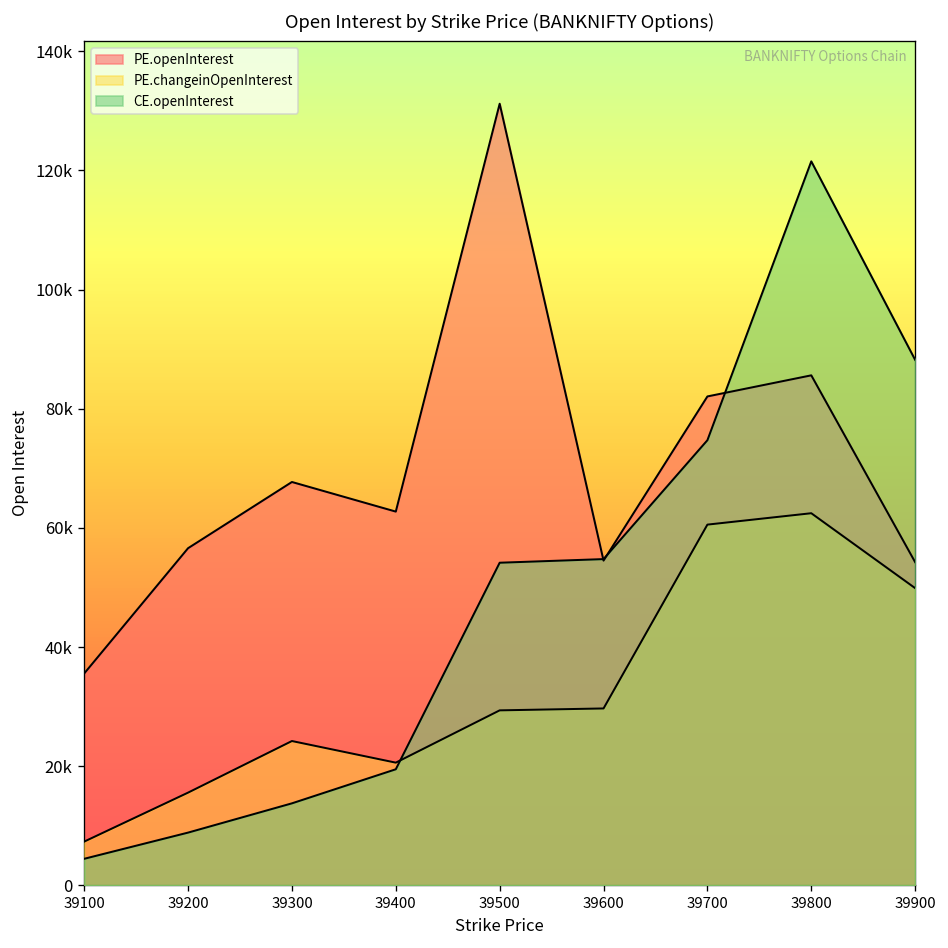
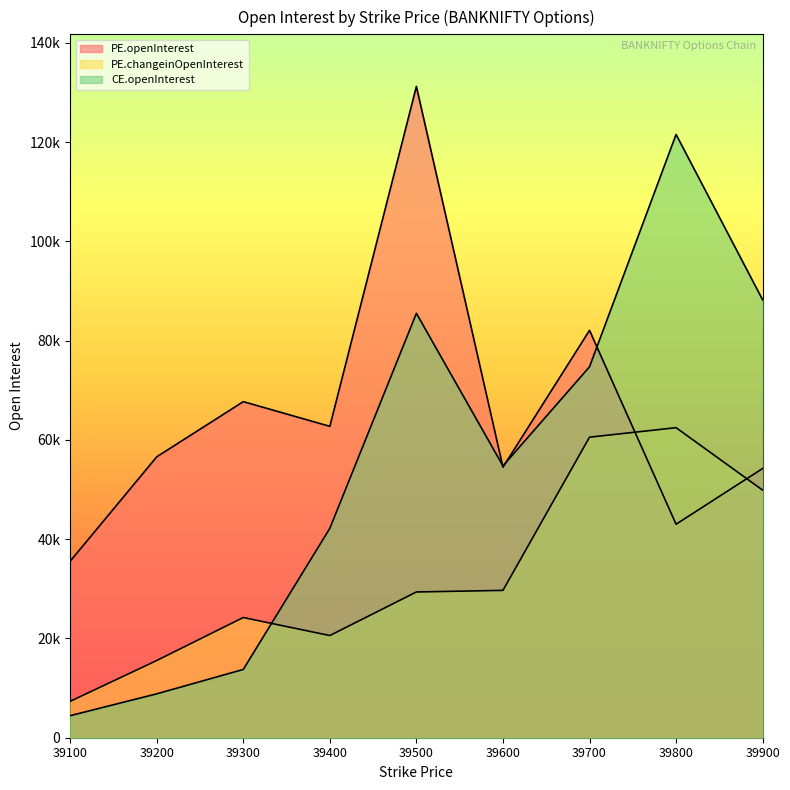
CE.openInterest, 39400: 19000 -> 42000
CE.openInterest, 39500: 54000 -> 85000
PE.openInterest, 39800: 86000 -> 43000
